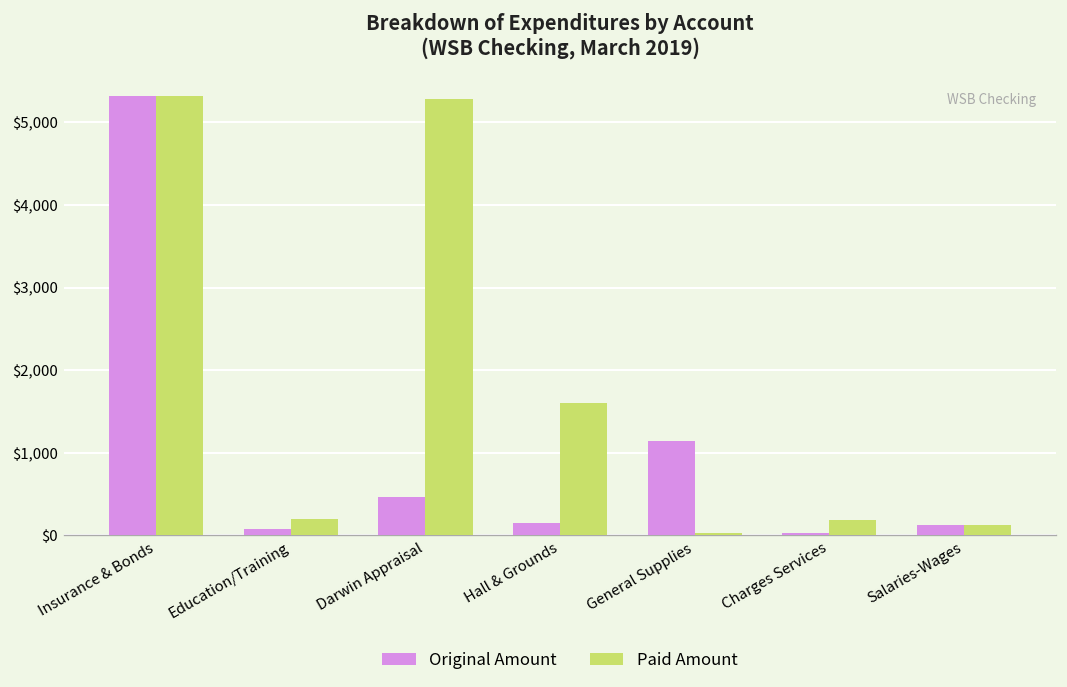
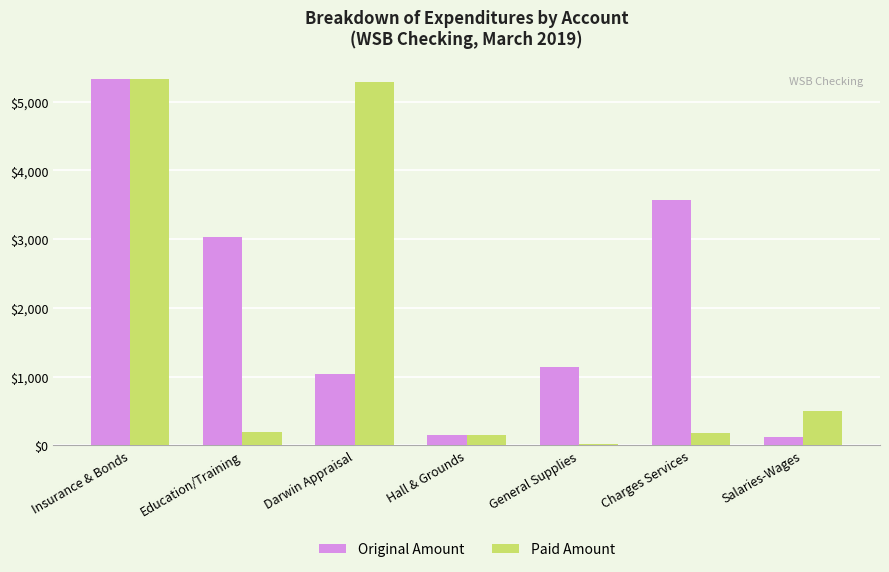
Original Amount, Education/Training: $100 -> $3,000
Original Amount, Darwin Appraisal: $500 -> $1,000
Paid Amount, Hall & Grounds: $1,600 -> $100
Original Amount, Charges Services: $0 -> $3,600
Paid Amount, Salaries-Wages: $100 -> $500
